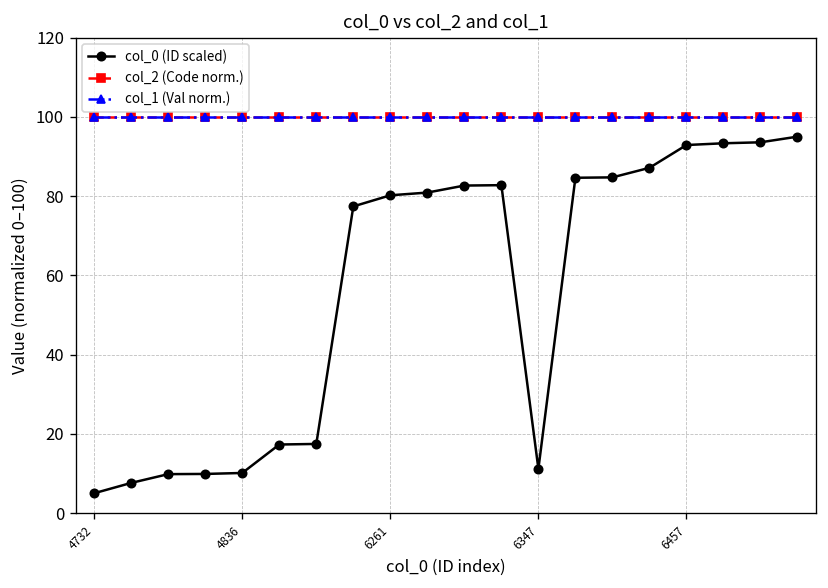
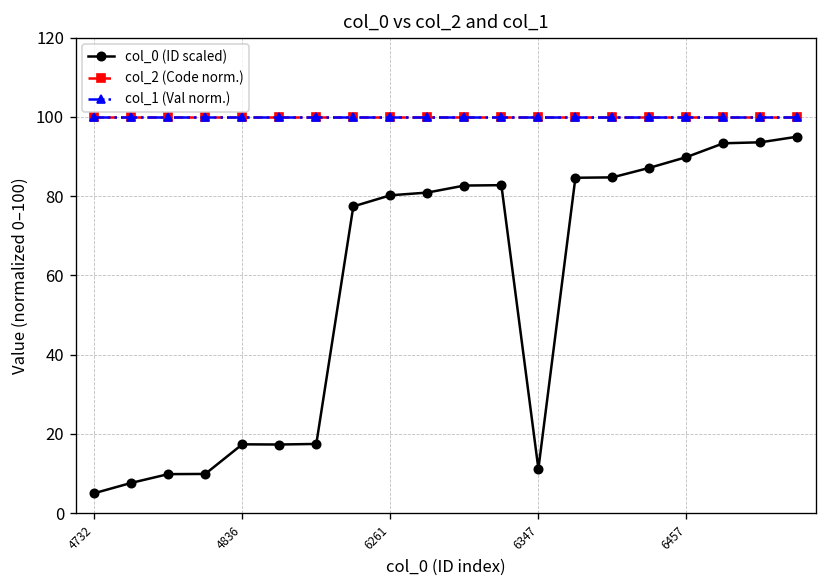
col_0 (ID scaled), 4836: 10 -> 17
col_0 (ID scaled), 6457: 93 -> 90
